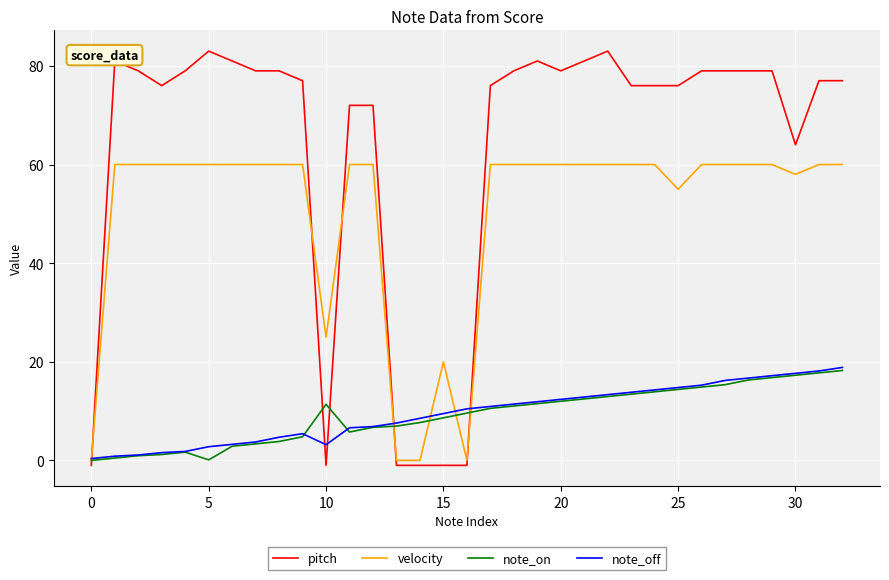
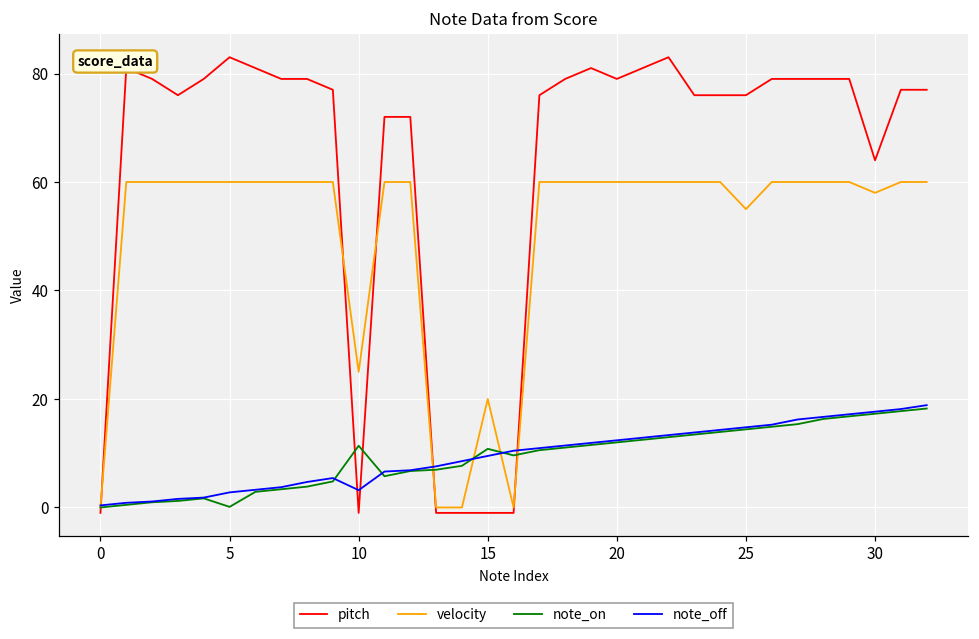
note_on, 15: 9 -> 11
